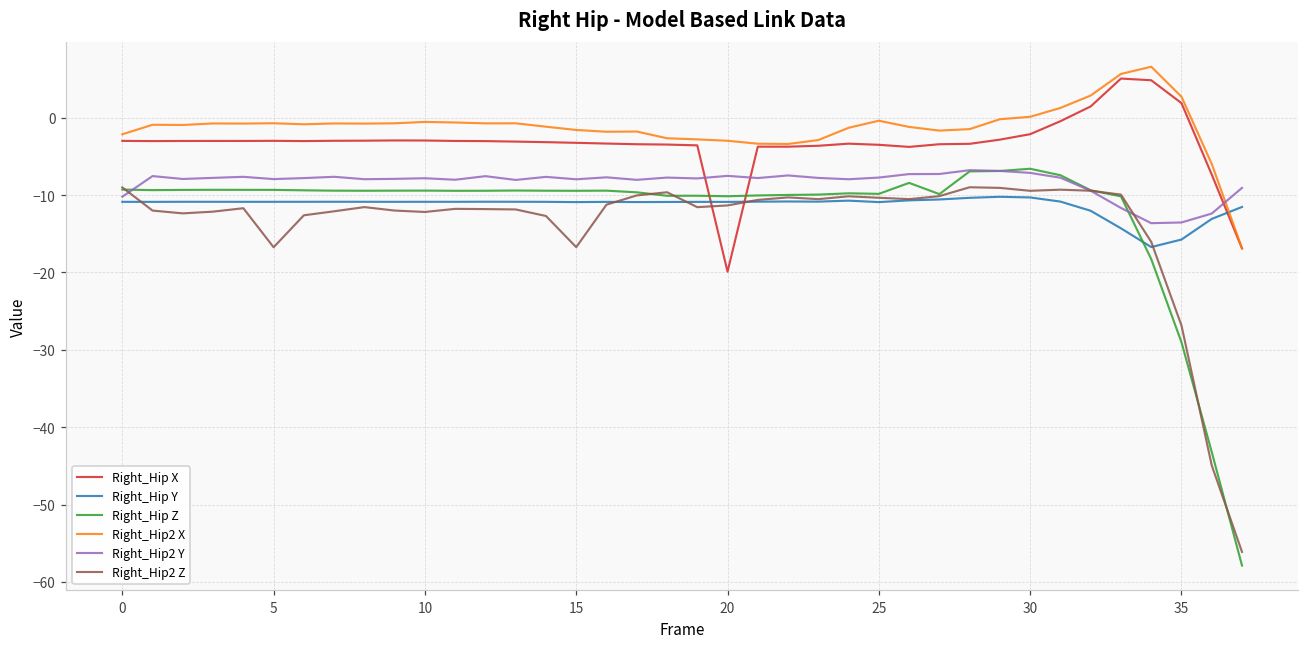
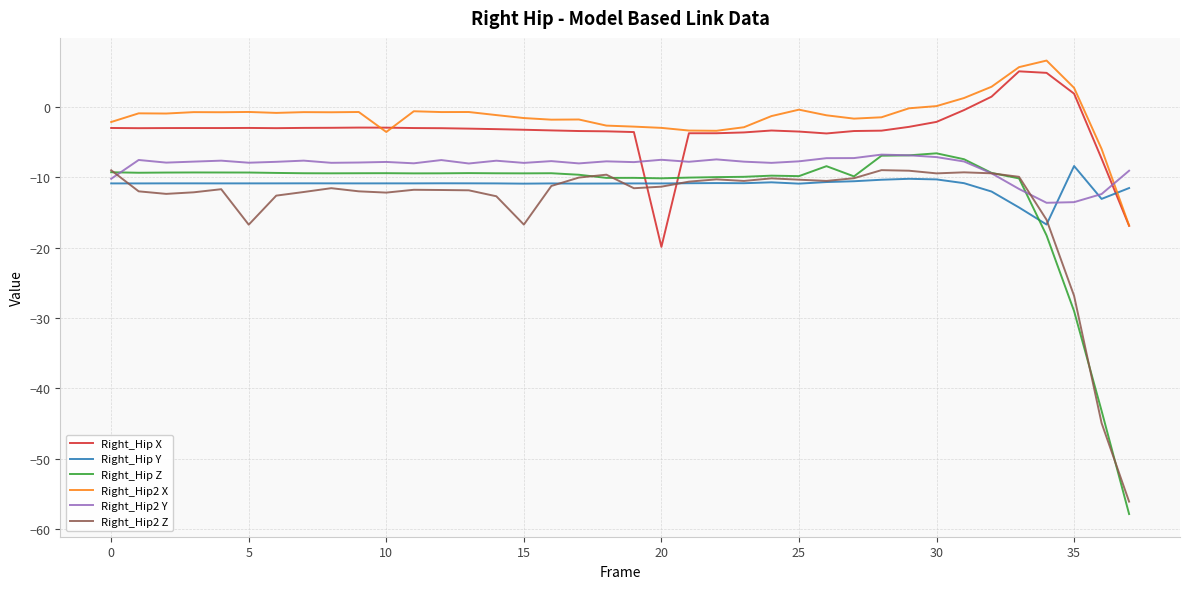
Right_Hip2 X, 10: -1 -> -4
Right_Hip Y, 35: -16 -> -8
